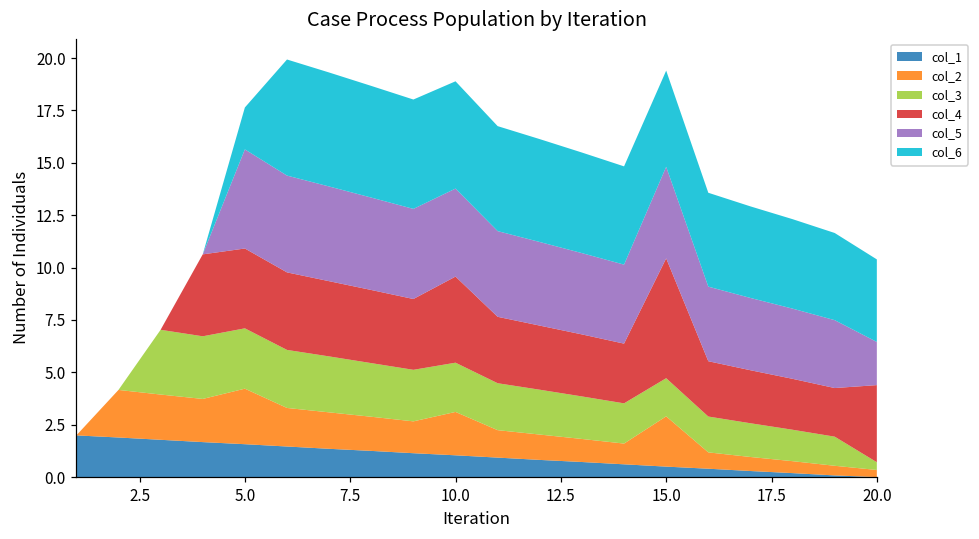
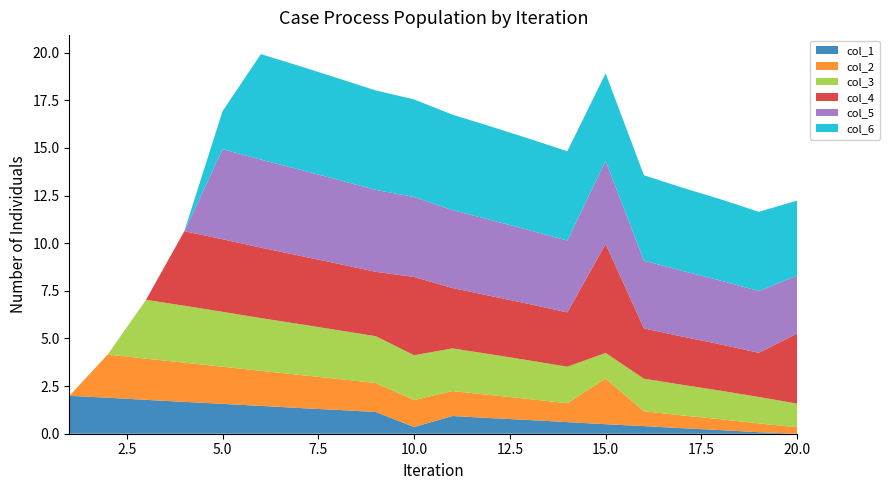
col_2, 5.0: 2.6 -> 2.0
col_1, 10.0: 1.0 -> 0.4
col_2, 10.0: 2.1 -> 1.4
col_3, 15.0: 1.8 -> 1.3
col_3, 20.0: 0.4 -> 1.2
col_5, 20.0: 2.1 -> 3.0
